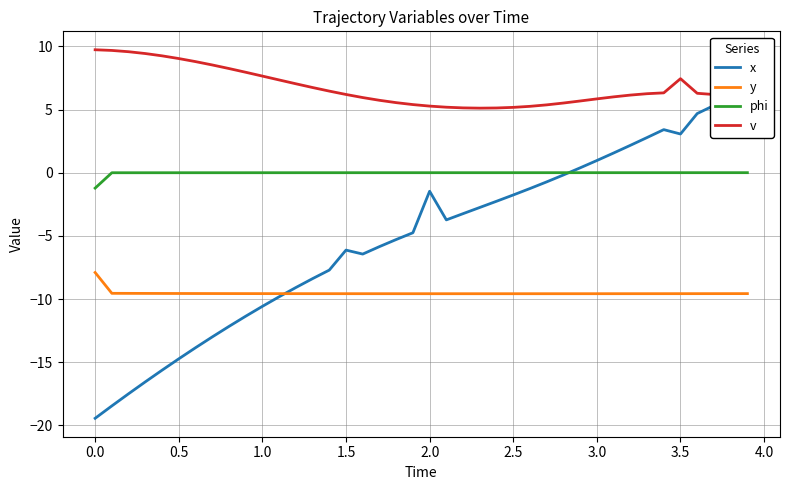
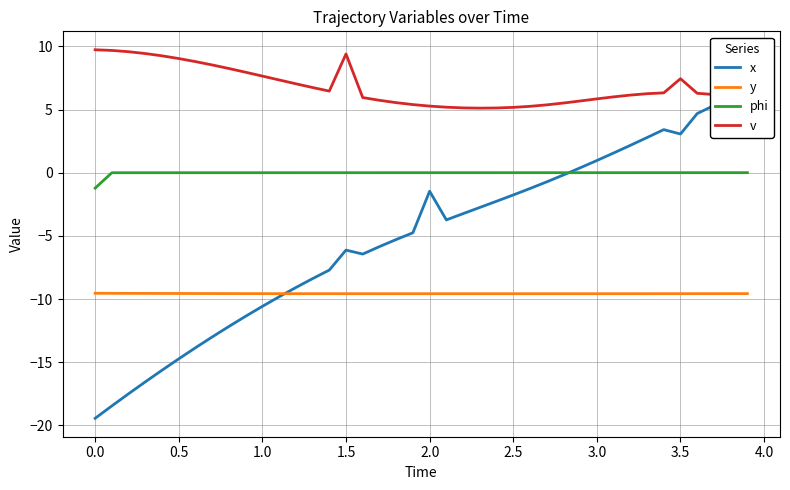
y, 0.0: -7.9 -> -9.5
v, 1.5: 6.2 -> 9.4
